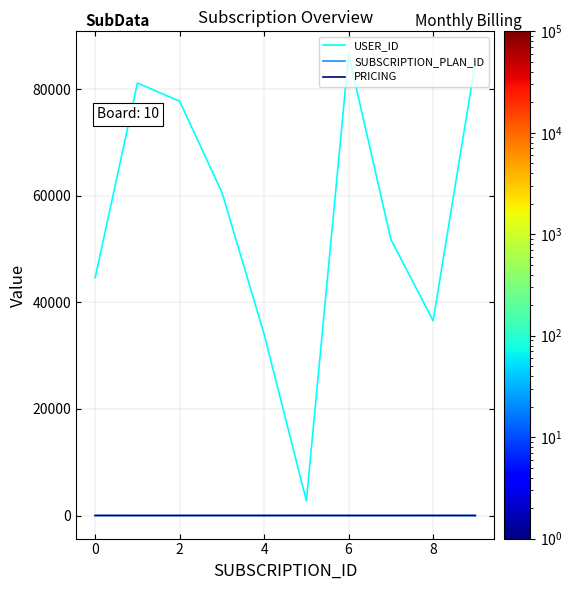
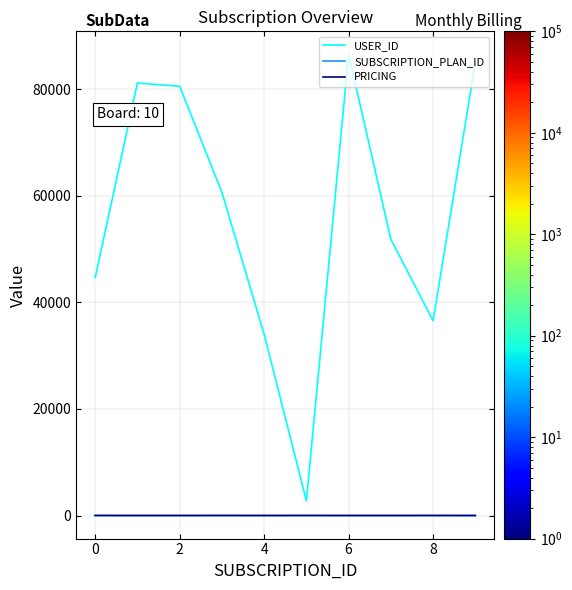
USER_ID, 2: 78000 -> 81000
